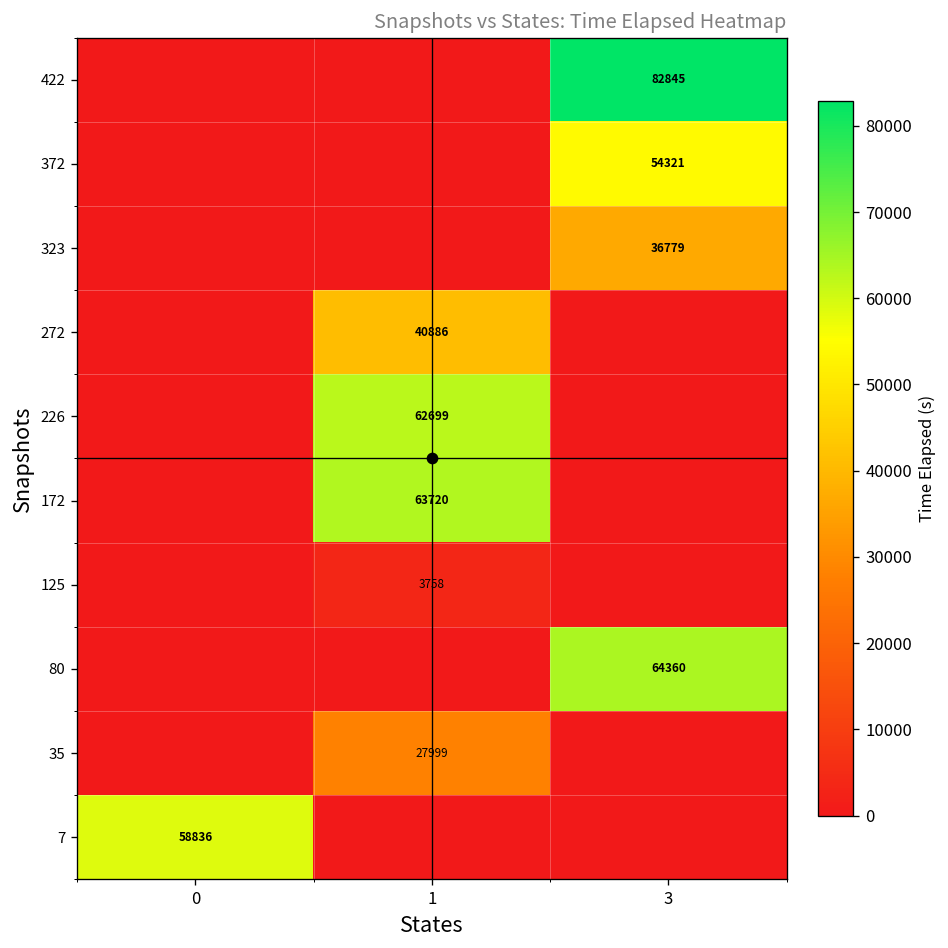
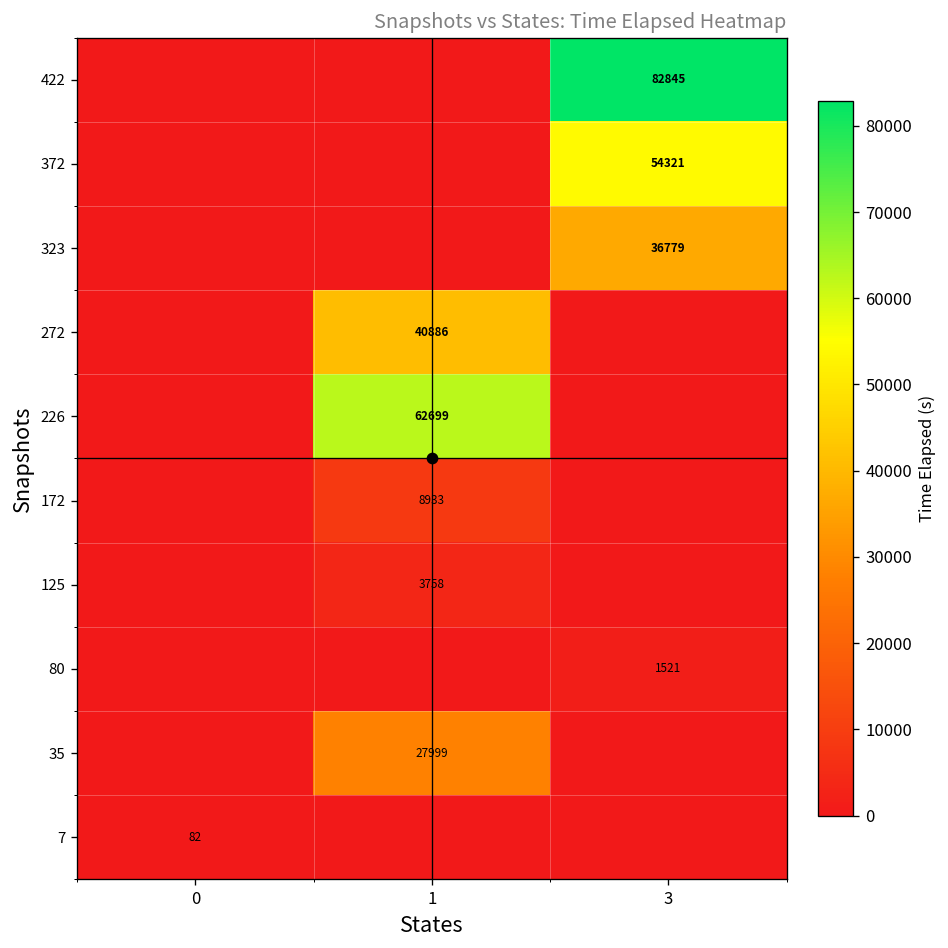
172, 1: 63720 -> 8933
80, 3: 64360 -> 1521
7, 0: 58836 -> 82
